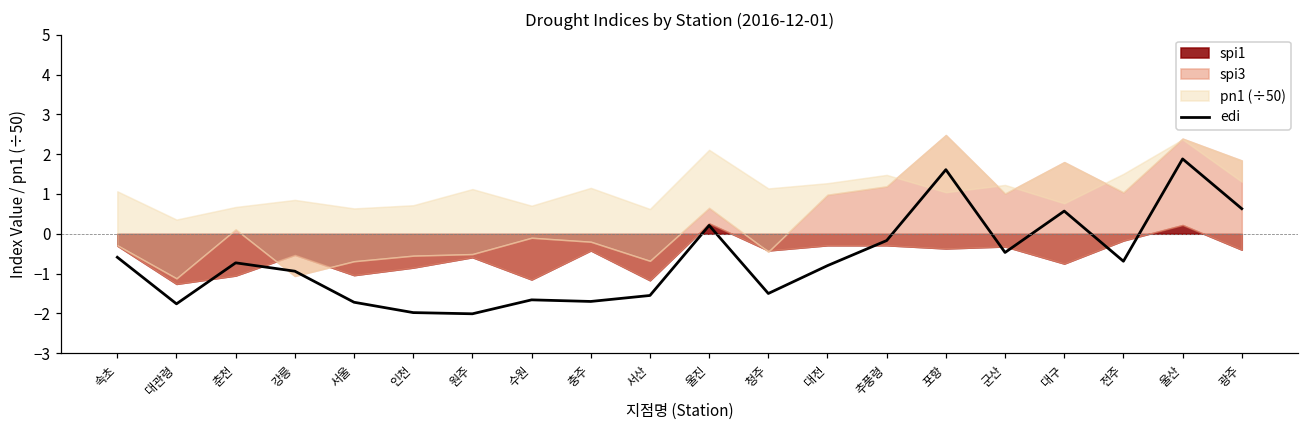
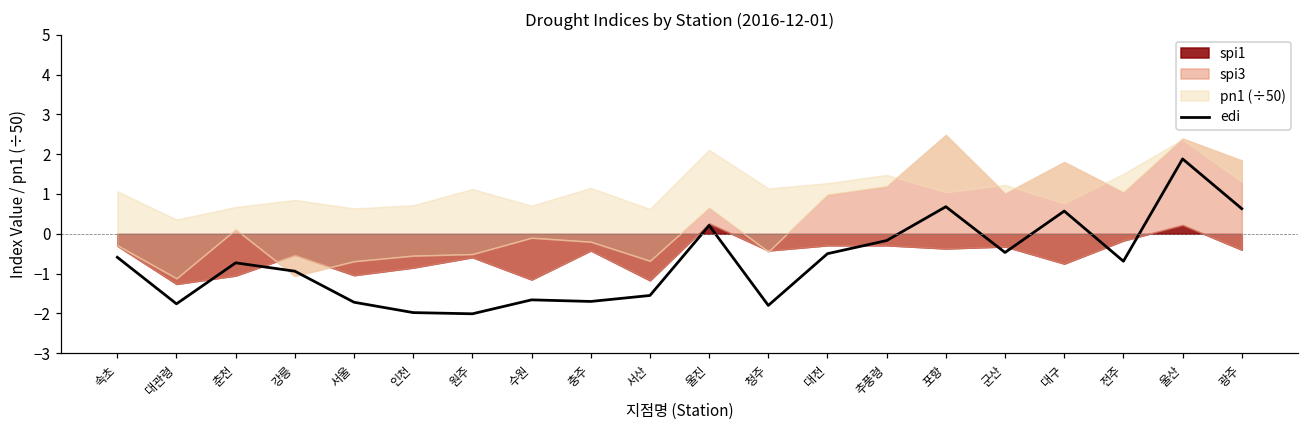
edi, 청주: -1.5 -> -1.8
edi, 대전: -0.8 -> -0.5
edi, 포항: 1.6 -> 0.7
